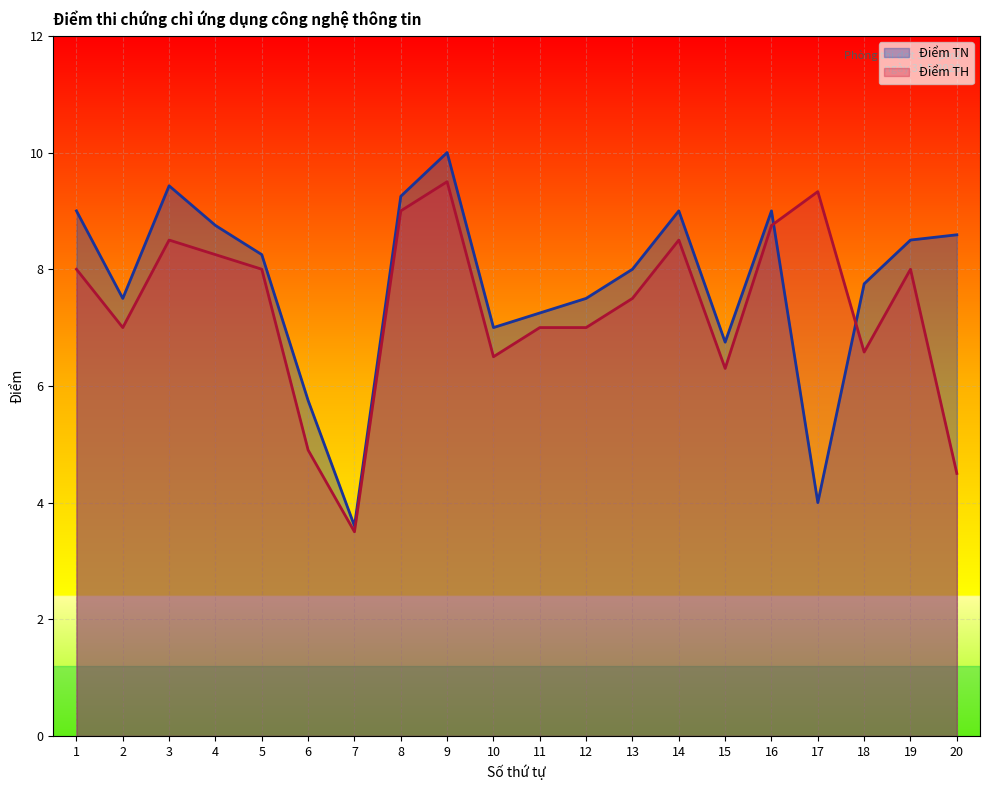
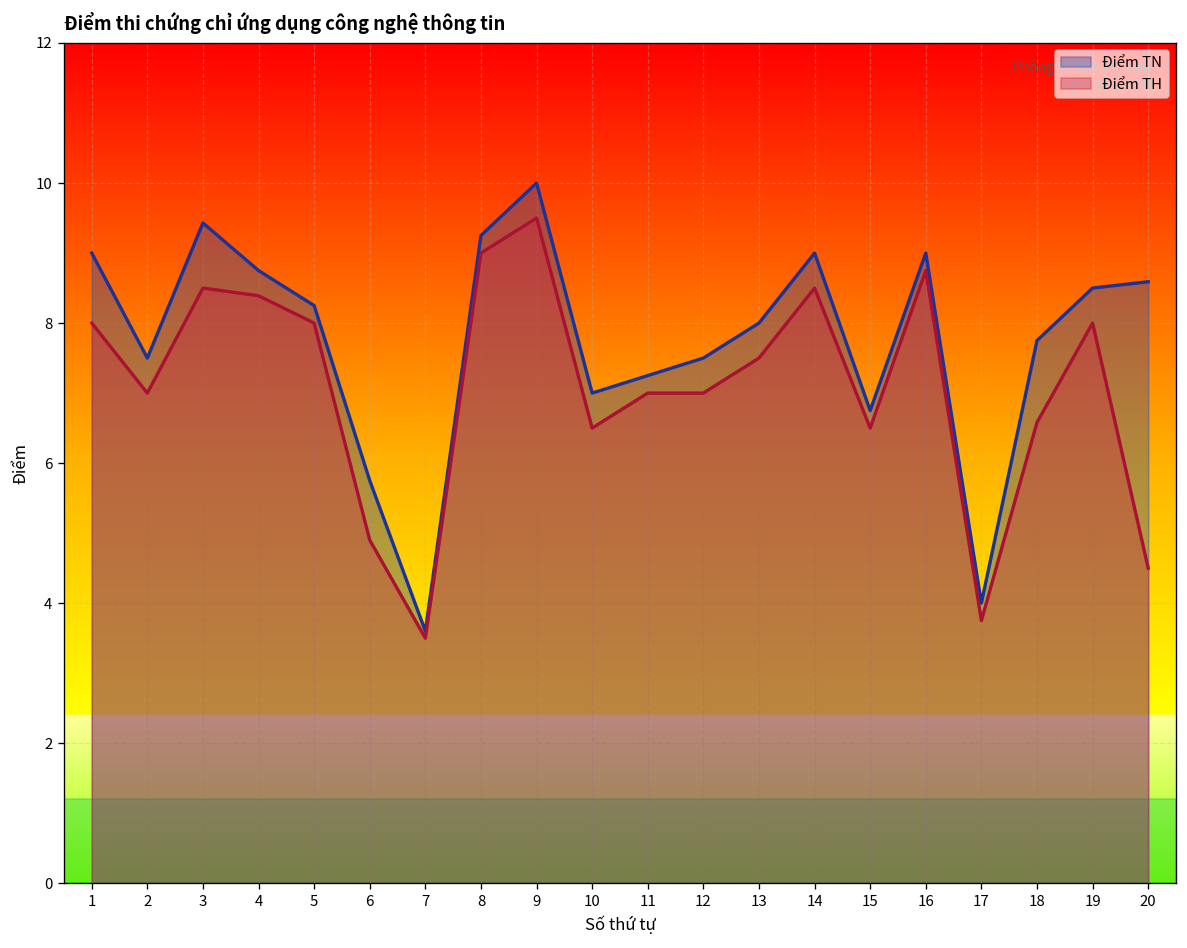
Điểm TH, 4: 8.3 -> 8.4
Điểm TH, 15: 6.3 -> 6.5
Điểm TH, 17: 9.3 -> 3.8
